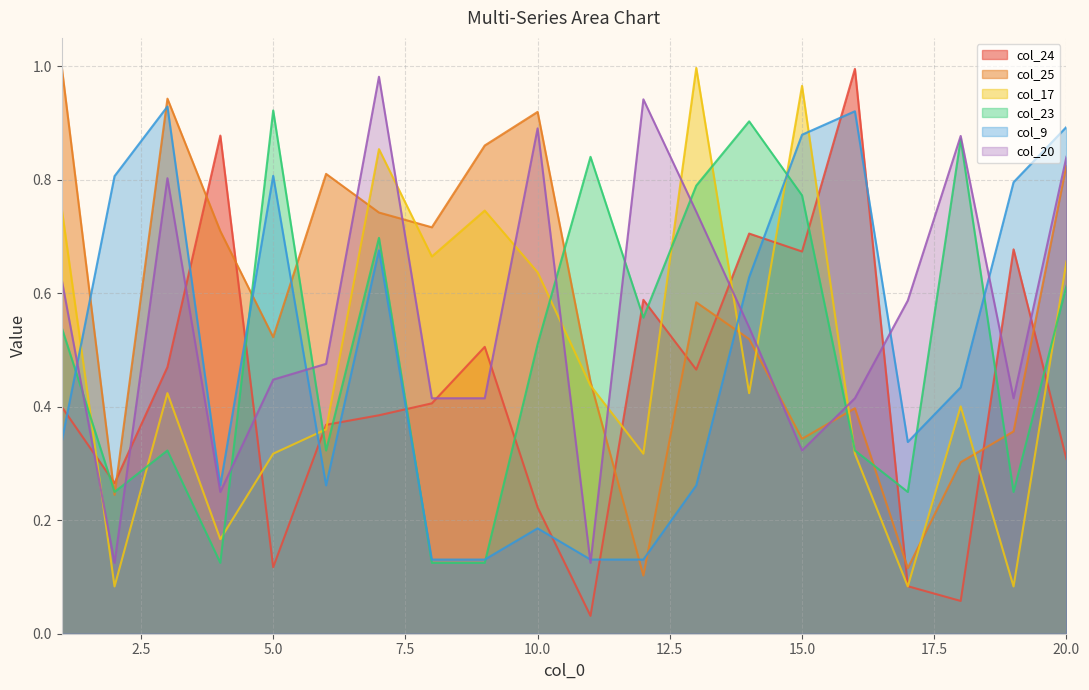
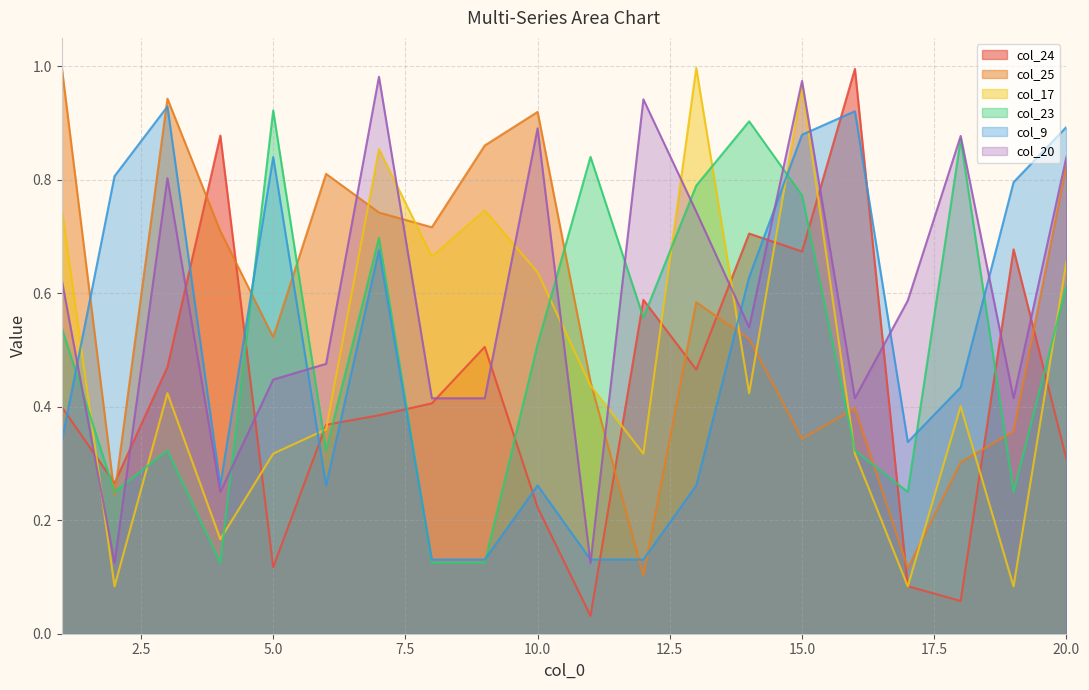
col_9, 5.0: 0.81 -> 0.84
col_9, 10.0: 0.19 -> 0.26
col_20, 15.0: 0.32 -> 0.97
